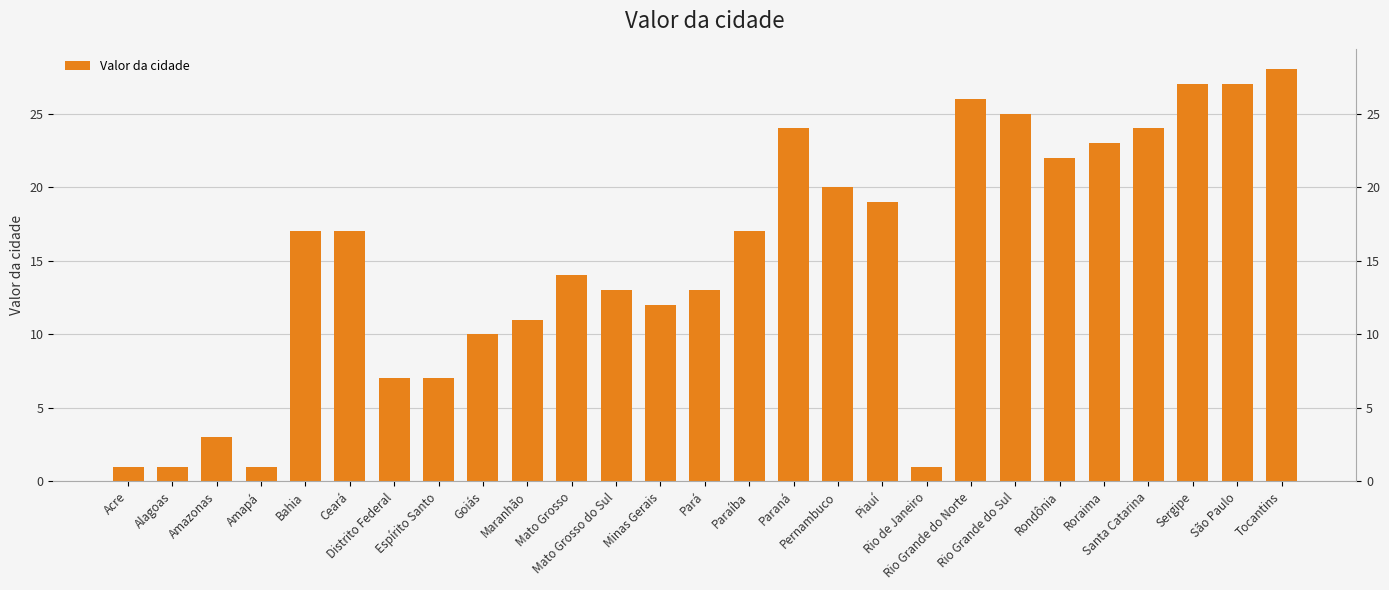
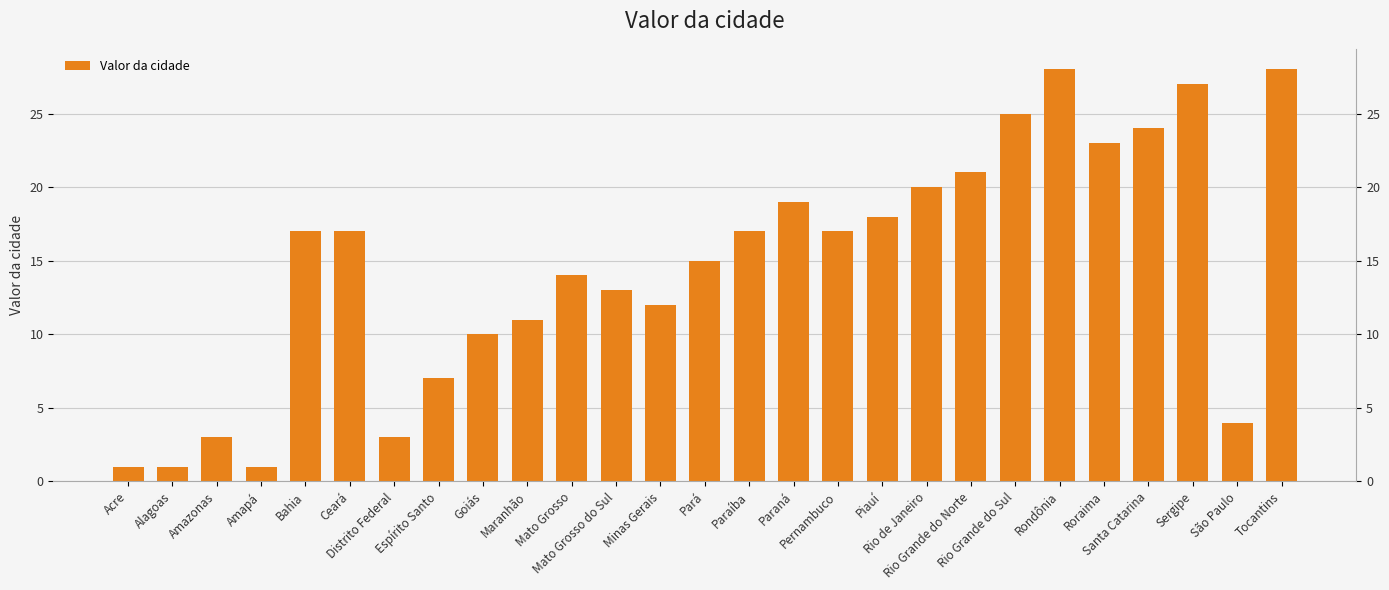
Distrito Federal: 7 -> 3
Pará: 13 -> 15
Paraná: 24 -> 19
Pernambuco: 20 -> 17
Piauí: 19 -> 18
Rio de Janeiro: 1 -> 20
Rio Grande do Norte: 26 -> 21
Rondônia: 22 -> 28
São Paulo: 27 -> 4
